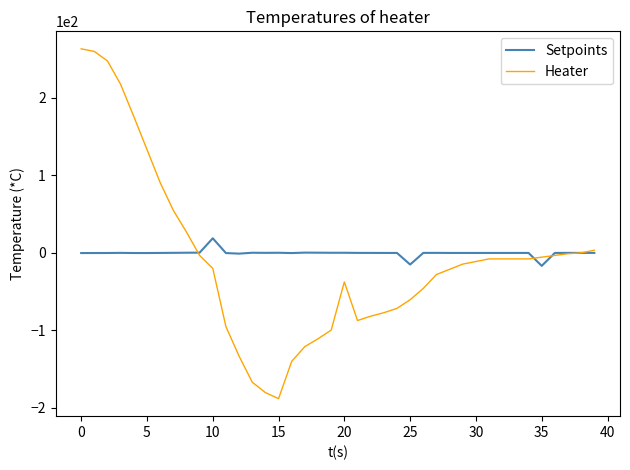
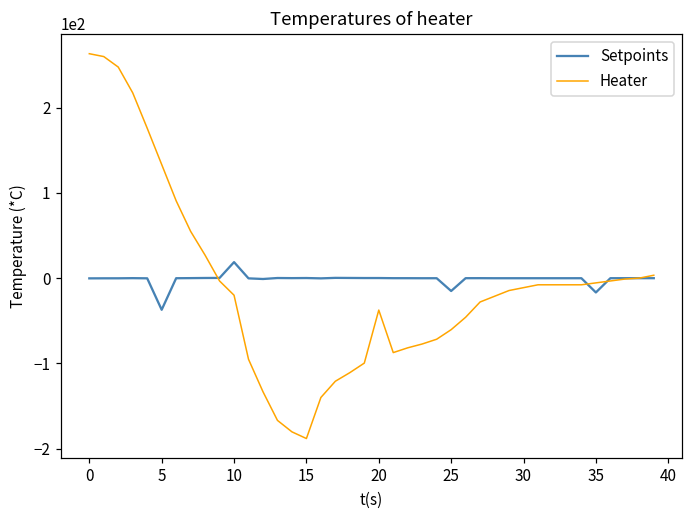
Setpoints, 5: 0 -> -40
